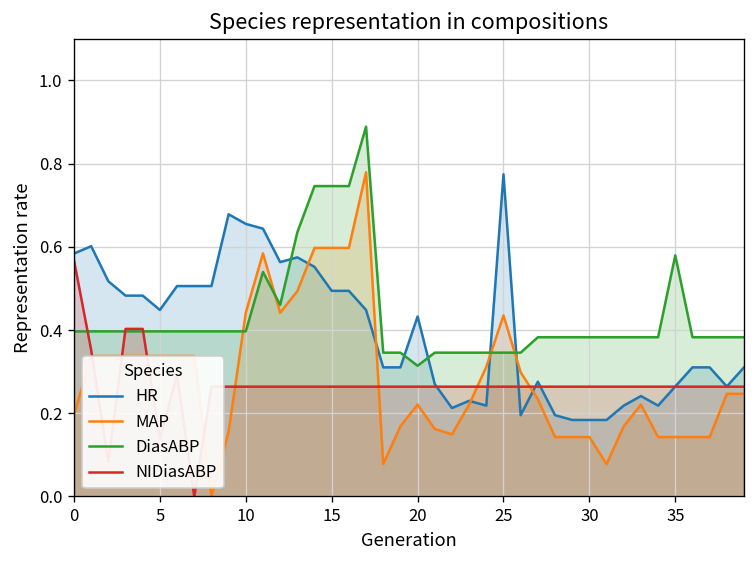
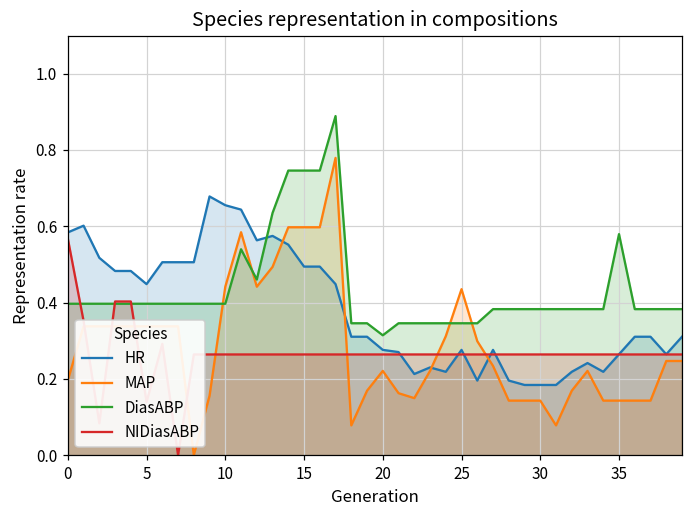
HR, 20: 0.43 -> 0.28
HR, 25: 0.77 -> 0.28
